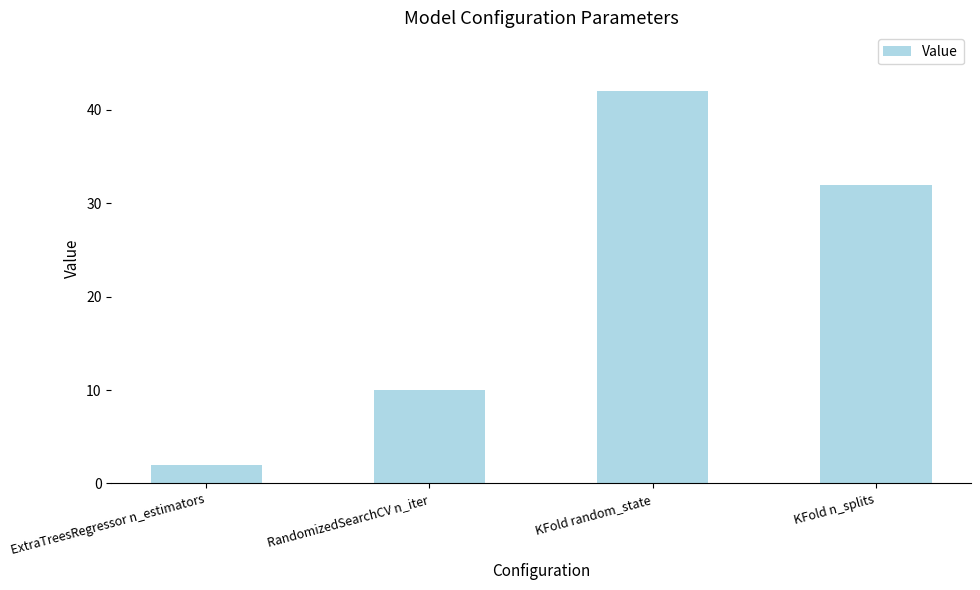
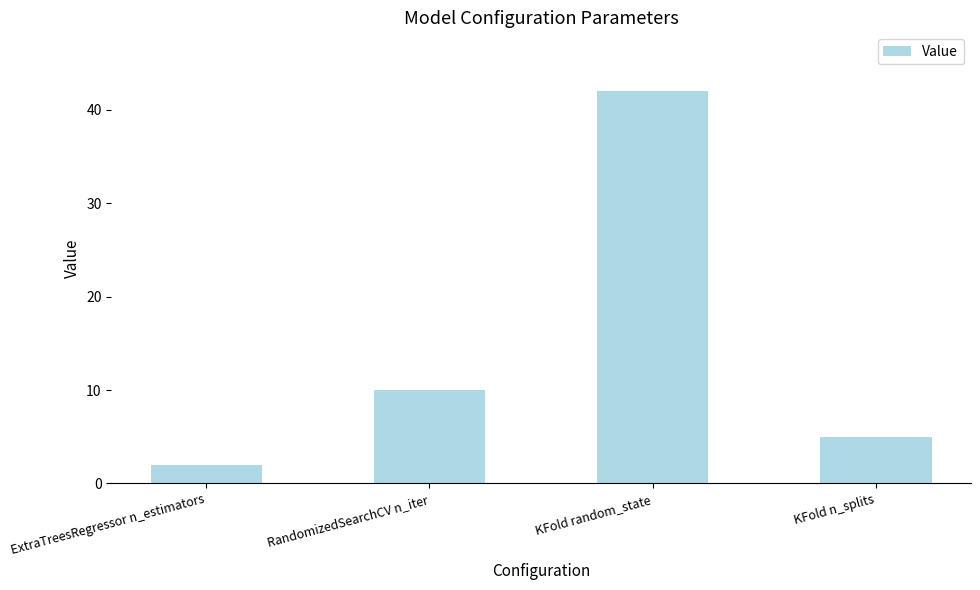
KFold n_splits: 32 -> 5
